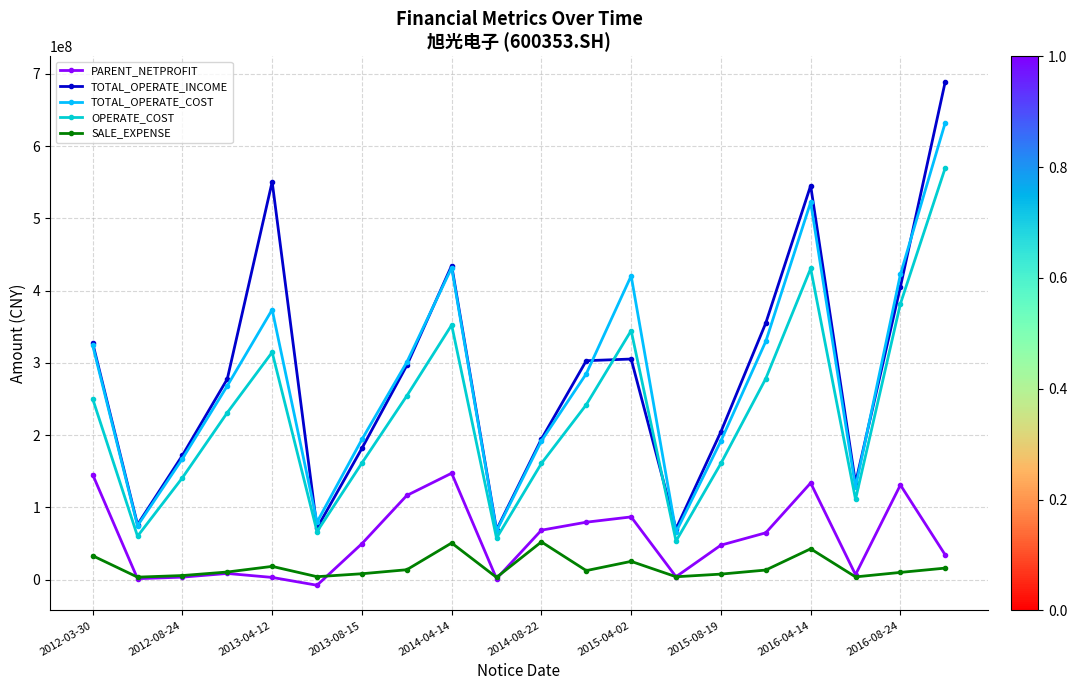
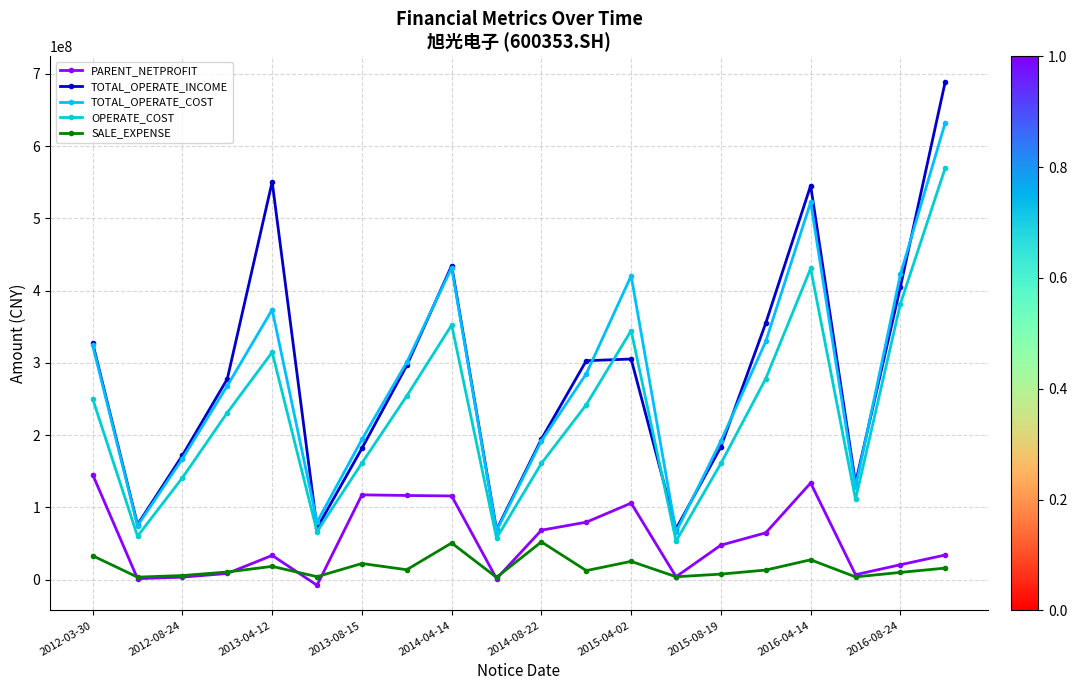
PARENT_NETPROFIT, 2013-04-12: 0 -> 30000000
PARENT_NETPROFIT, 2013-08-15: 50000000 -> 120000000
SALE_EXPENSE, 2013-08-15: 10000000 -> 20000000
PARENT_NETPROFIT, 2014-04-14: 150000000 -> 120000000
PARENT_NETPROFIT, 2015-04-02: 90000000 -> 110000000
TOTAL_OPERATE_INCOME, 2015-08-19: 200000000 -> 180000000
SALE_EXPENSE, 2016-04-14: 40000000 -> 30000000
PARENT_NETPROFIT, 2016-08-24: 130000000 -> 20000000
